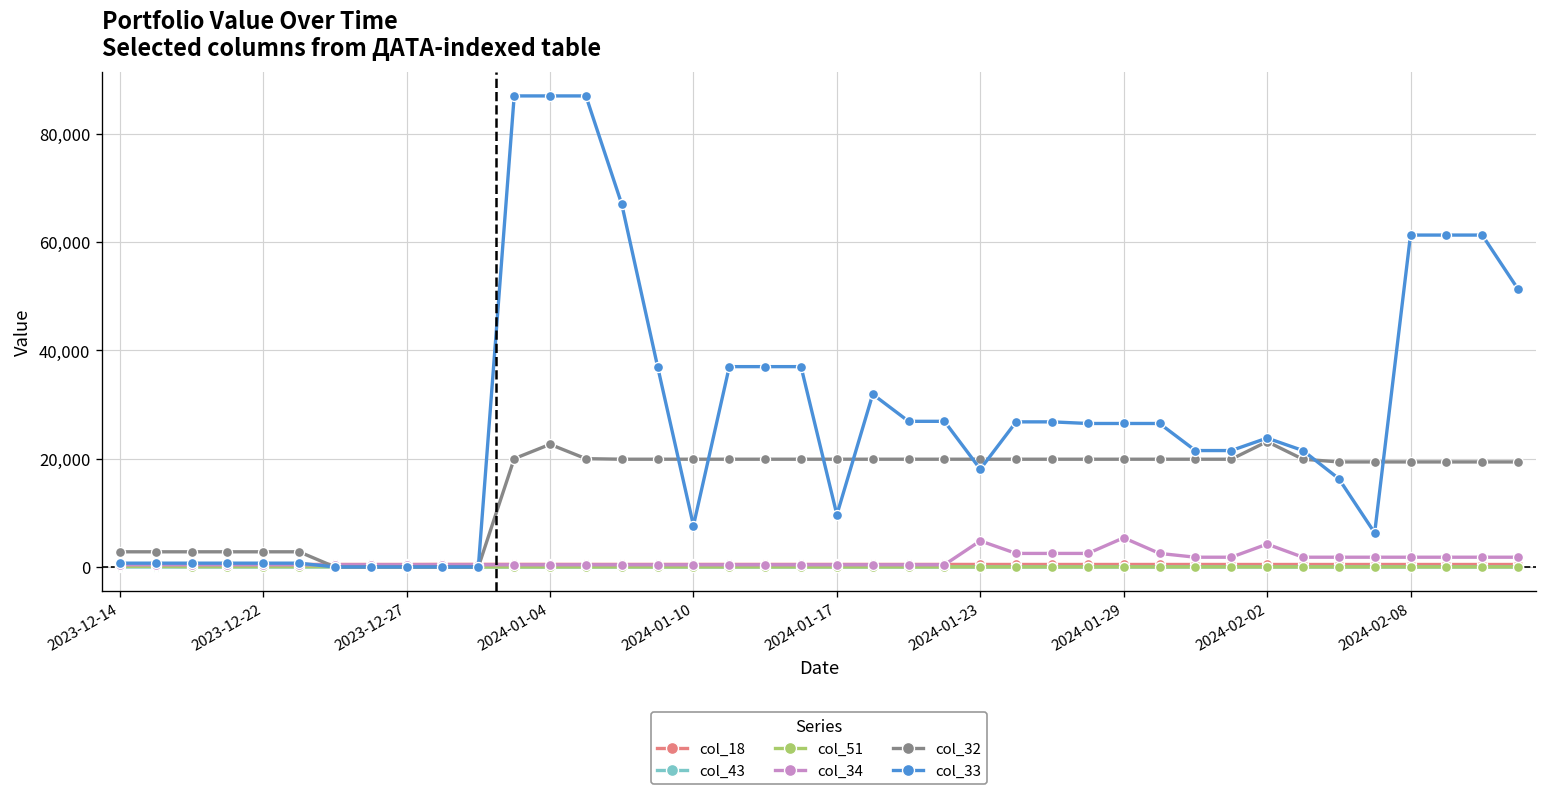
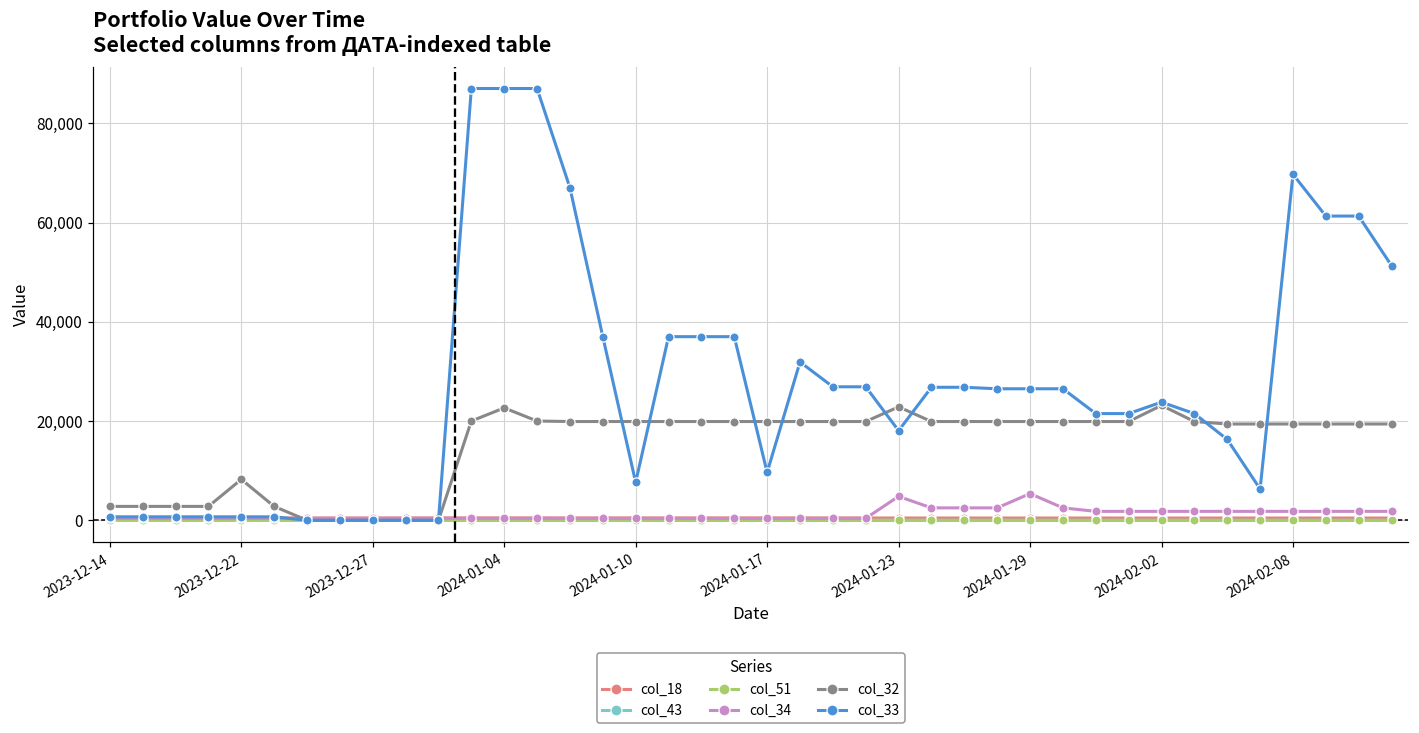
col_32, 2023-12-22: 3,000 -> 8,000
col_32, 2024-01-23: 20,000 -> 23,000
col_34, 2024-02-02: 4,000 -> 2,000
col_33, 2024-02-08: 61,000 -> 70,000
